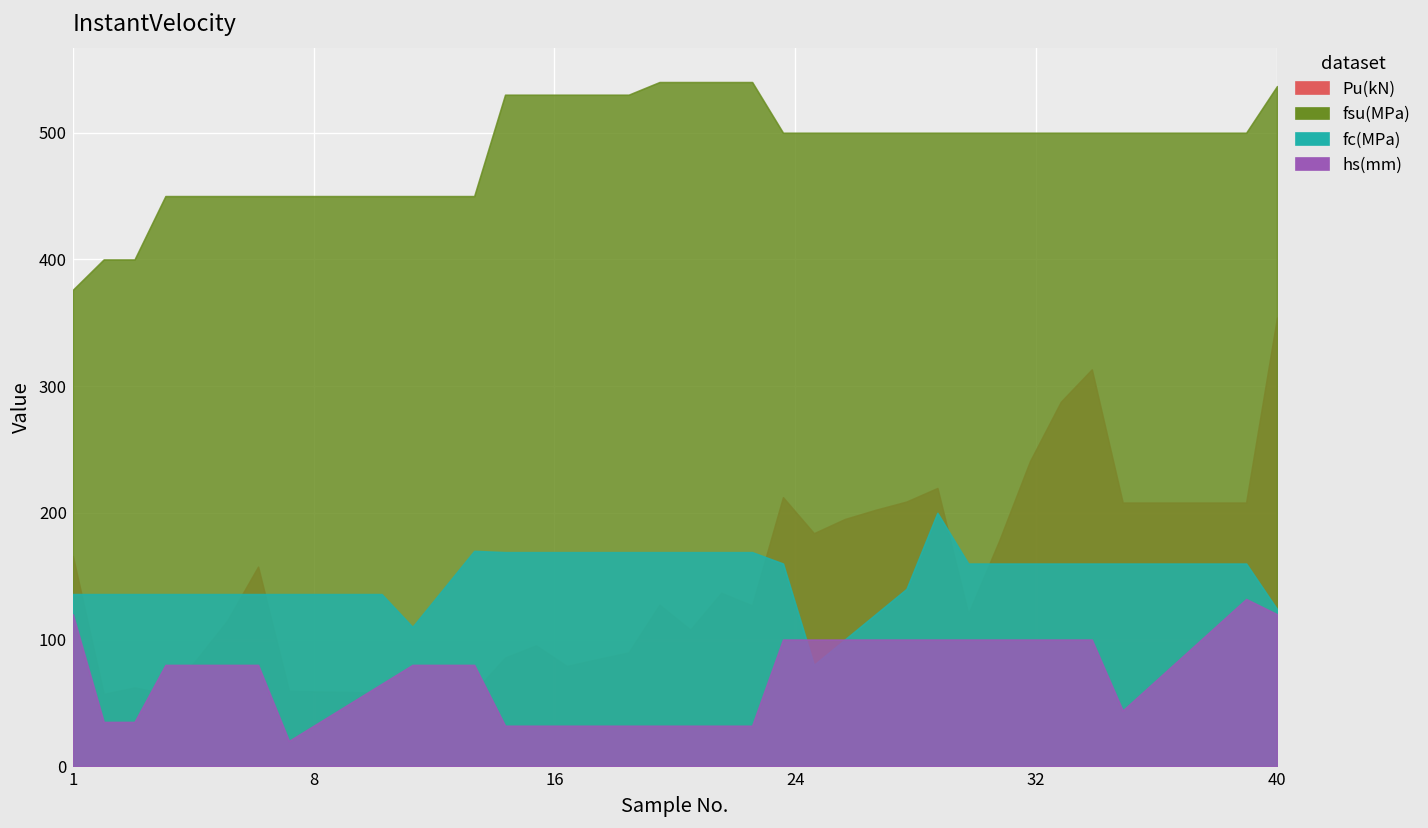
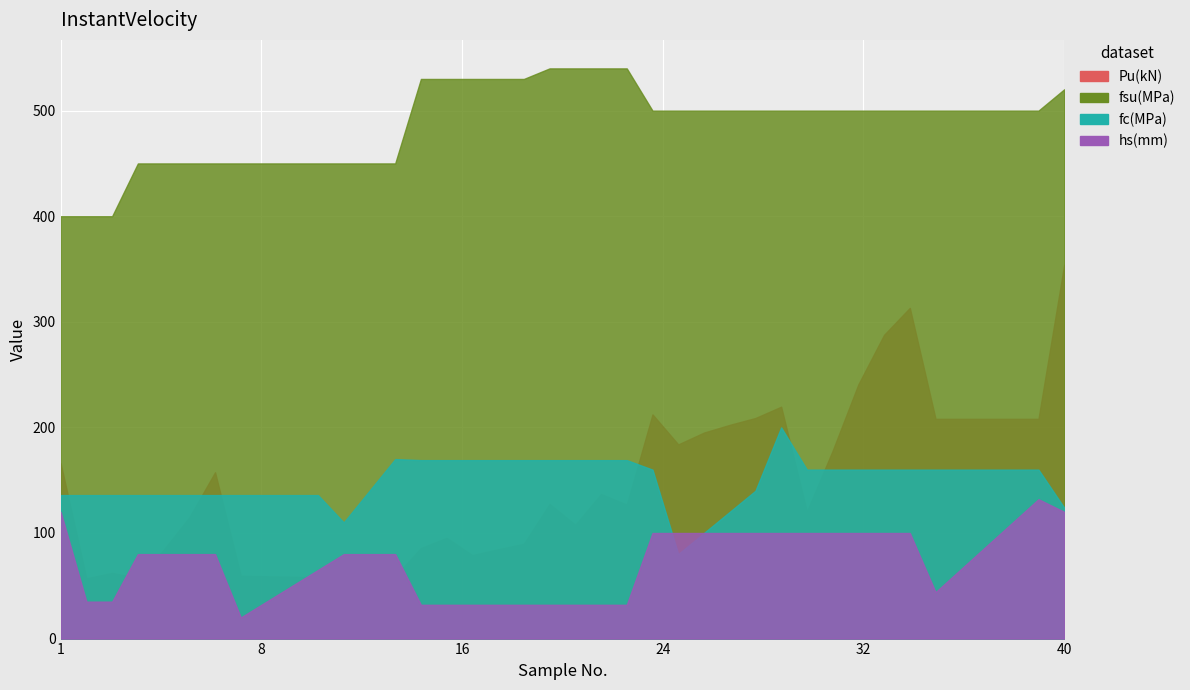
fsu(MPa), 1: 376 -> 400
fsu(MPa), 40: 537 -> 520
